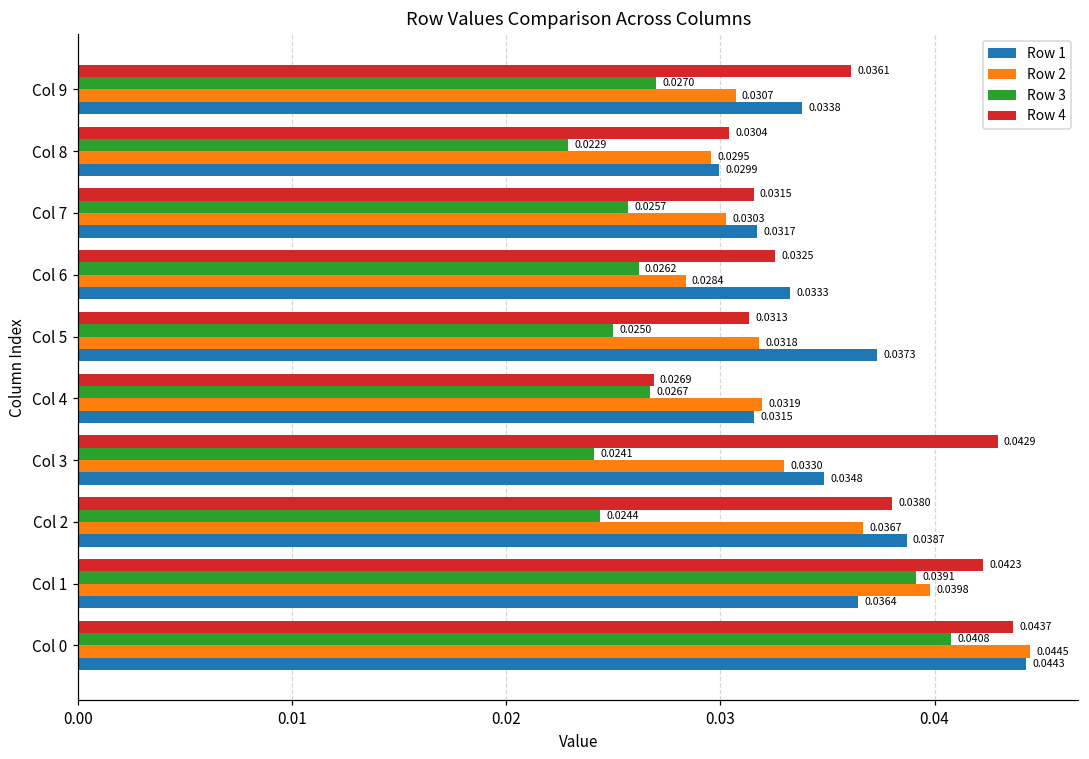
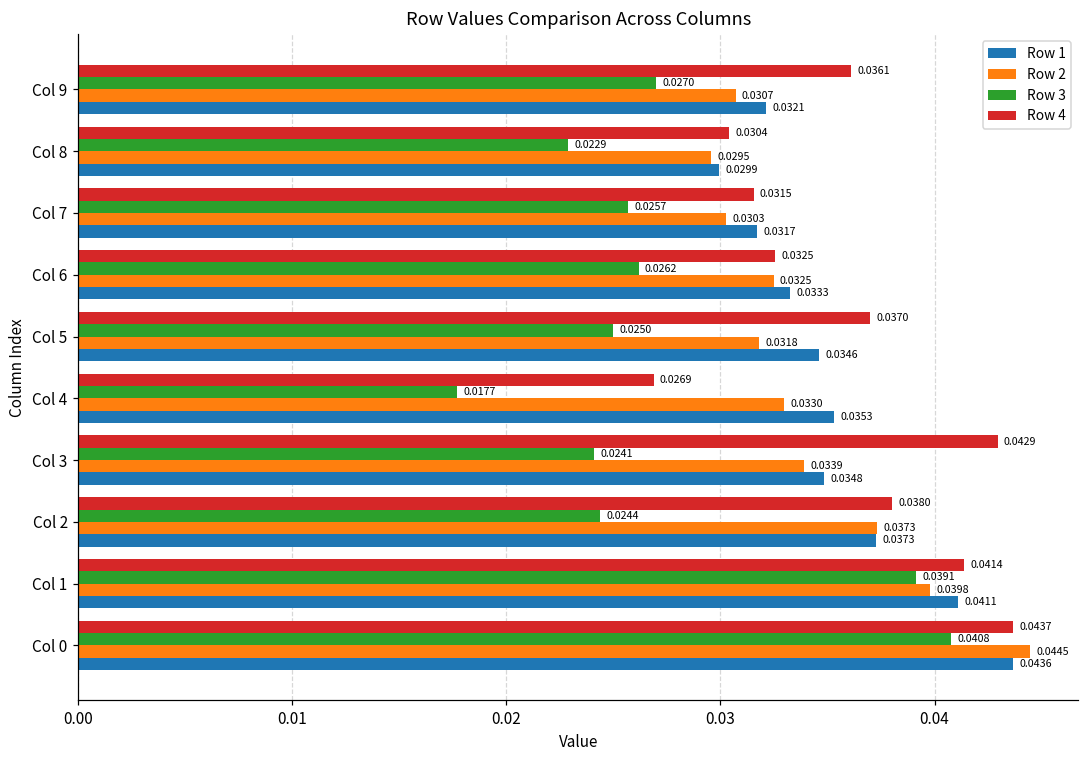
Row 1, Col 9: 0.0338 -> 0.0321
Row 2, Col 6: 0.0284 -> 0.0325
Row 4, Col 5: 0.0313 -> 0.0370
Row 1, Col 5: 0.0373 -> 0.0346
Row 3, Col 4: 0.0267 -> 0.0177
Row 2, Col 4: 0.0319 -> 0.0330
Row 1, Col 4: 0.0315 -> 0.0353
Row 2, Col 3: 0.0330 -> 0.0339
Row 2, Col 2: 0.0367 -> 0.0373
Row 1, Col 2: 0.0387 -> 0.0373
Row 4, Col 1: 0.0423 -> 0.0414
Row 1, Col 1: 0.0364 -> 0.0411
Row 1, Col 0: 0.0443 -> 0.0436
